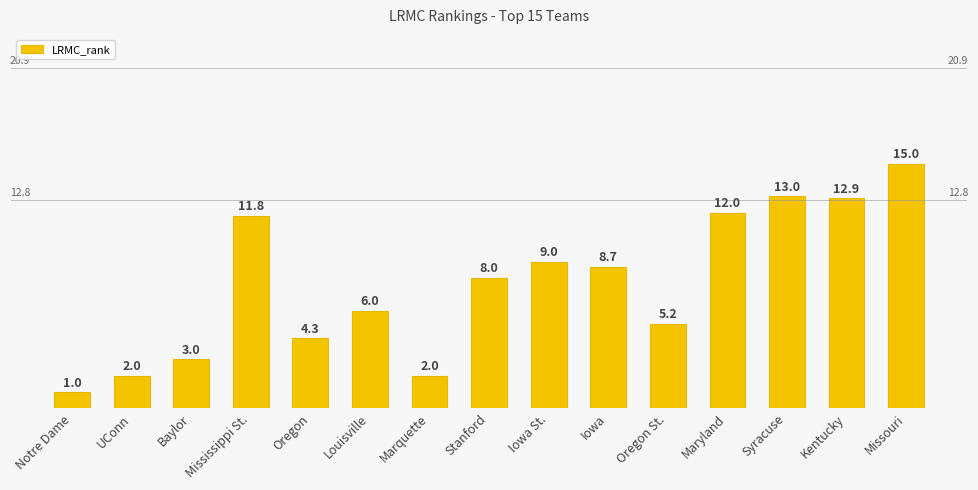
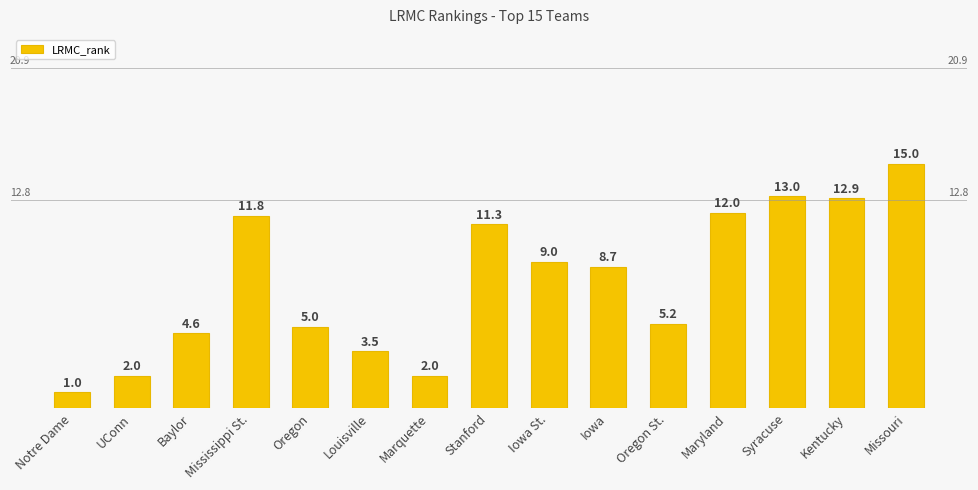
Baylor: 3.0 -> 4.6
Oregon: 4.3 -> 5.0
Louisville: 6.0 -> 3.5
Stanford: 8.0 -> 11.3
